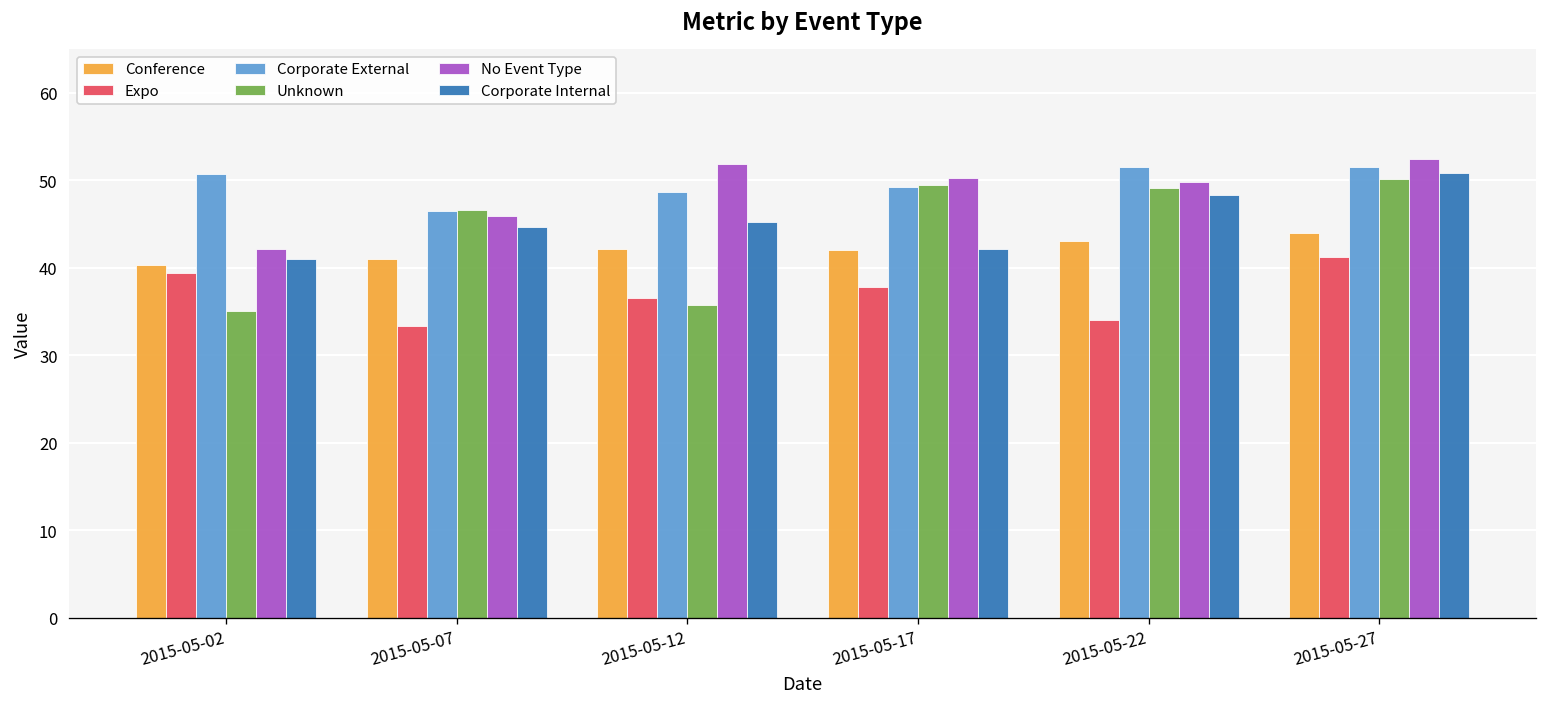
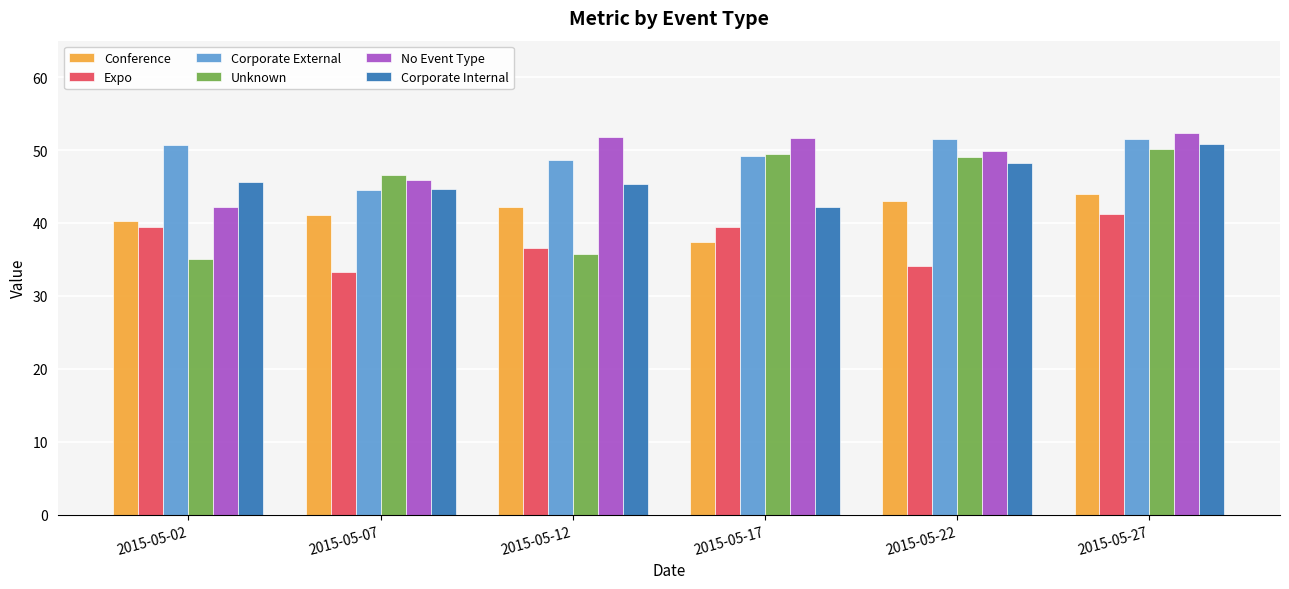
Corporate Internal, 2015-05-02: 41 -> 46
Corporate External, 2015-05-07: 47 -> 44
Conference, 2015-05-17: 42 -> 37
Expo, 2015-05-17: 38 -> 39
No Event Type, 2015-05-17: 50 -> 52
